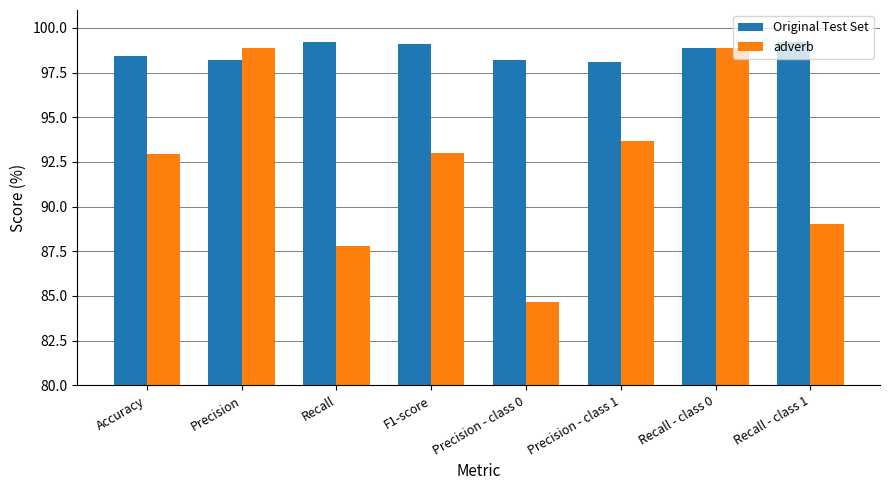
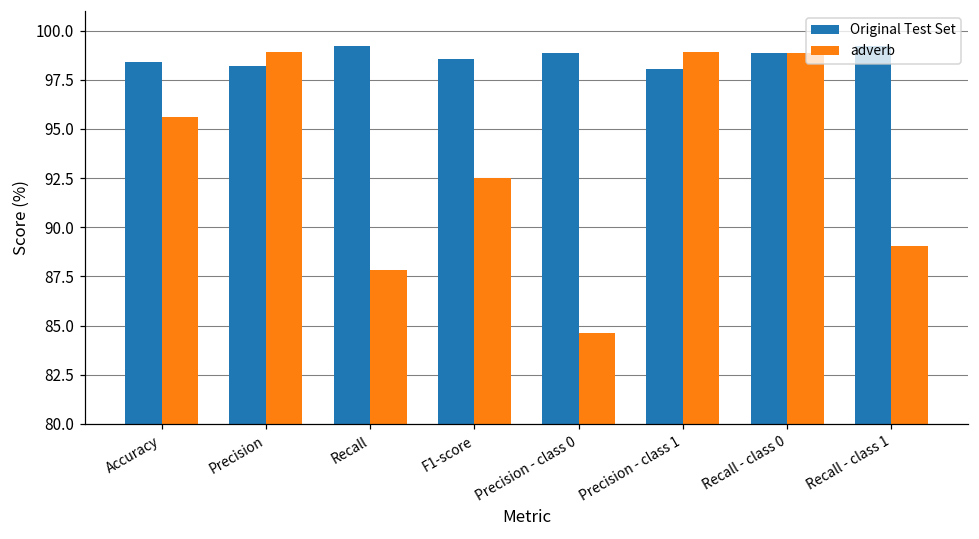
adverb, Accuracy: 92.9 -> 95.6
Original Test Set, F1-score: 99.1 -> 98.6
adverb, F1-score: 93.0 -> 92.5
Original Test Set, Precision - class 0: 98.2 -> 98.9
adverb, Precision - class 1: 93.7 -> 98.9
